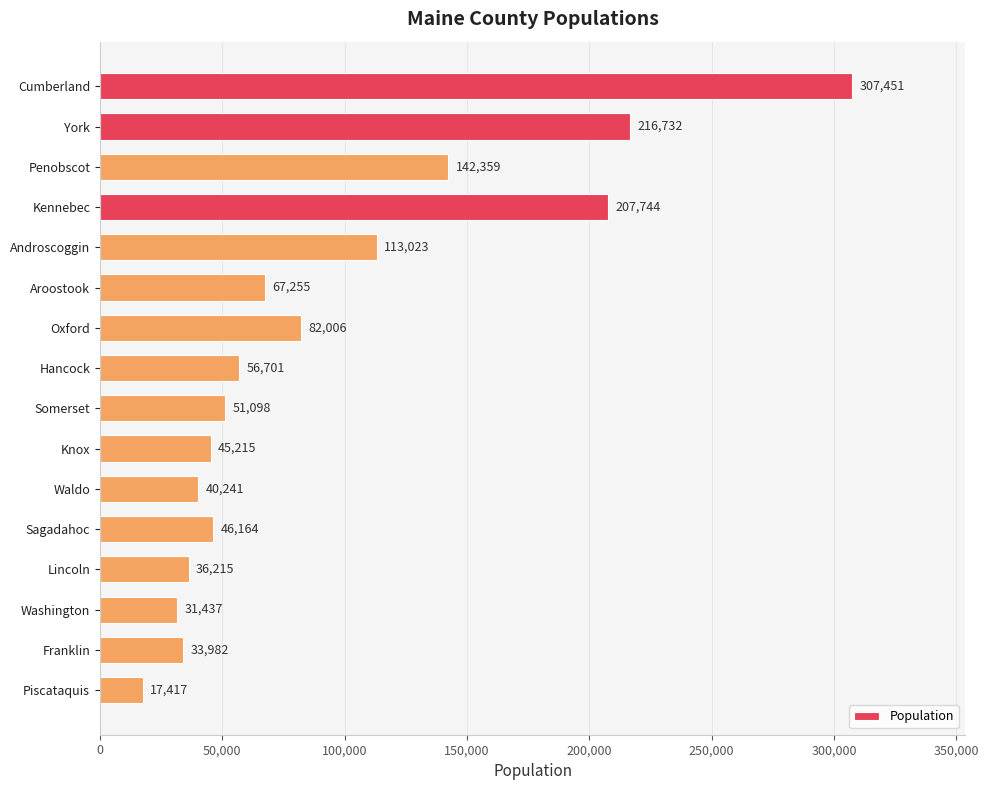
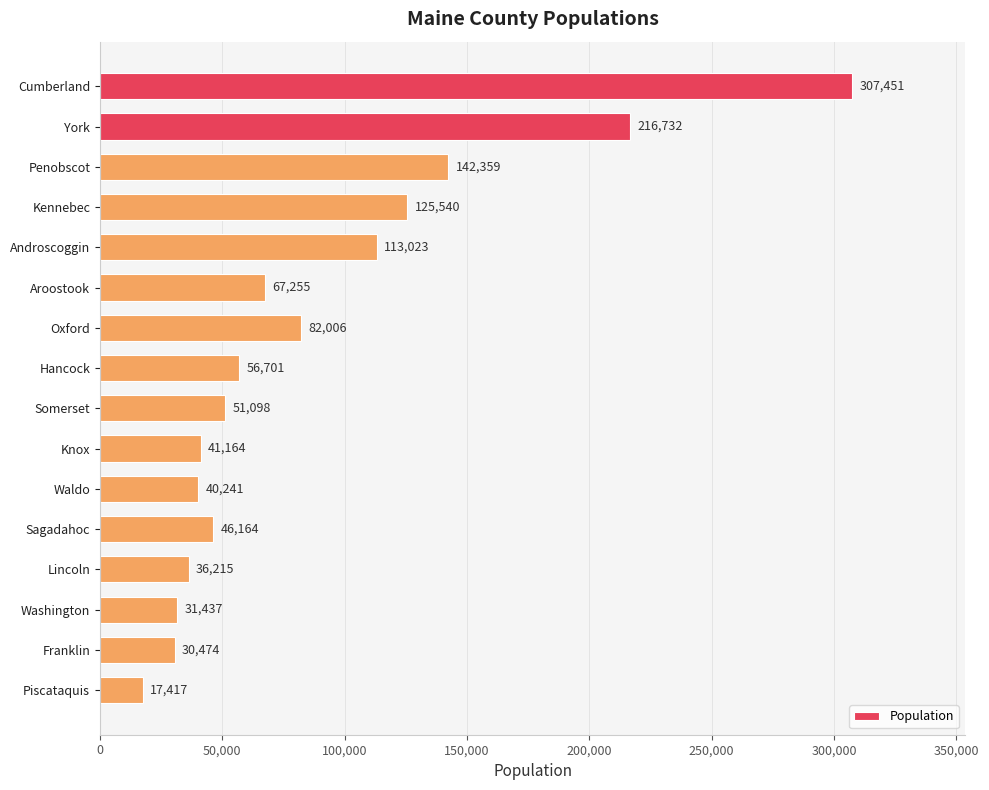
Kennebec: 207,744 -> 125,540
Knox: 45,215 -> 41,164
Franklin: 33,982 -> 30,474
